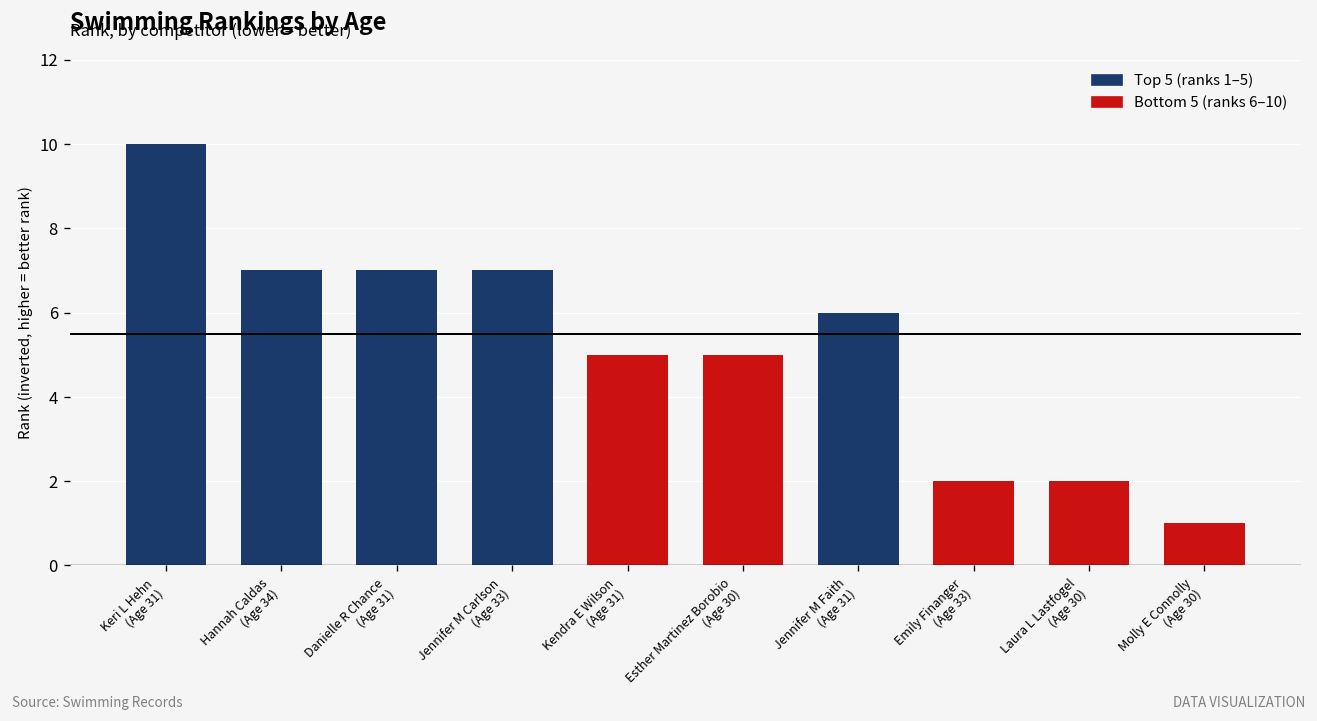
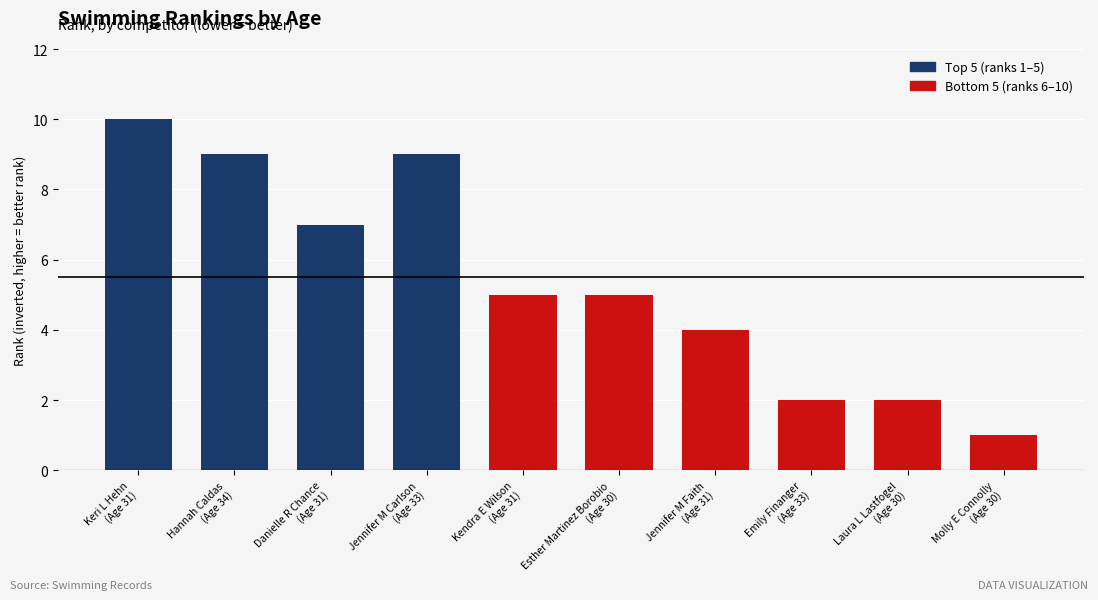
Hannah Caldas (Age 34): 7.0 -> 9.0
Jennifer M Carlson (Age 33): 7.0 -> 9.0
Jennifer M Faith (Age 31): 6.0 -> 4.0
